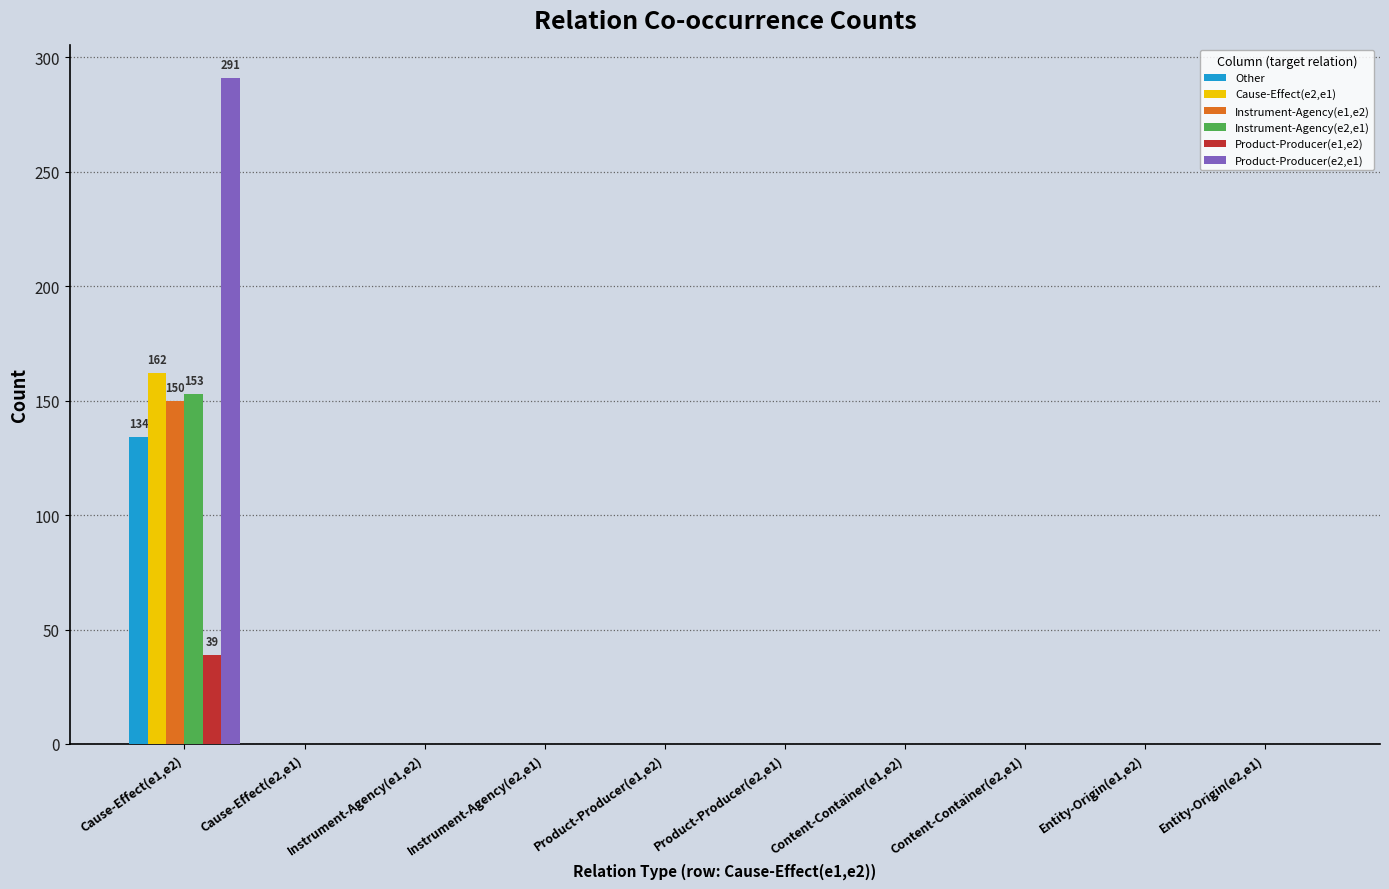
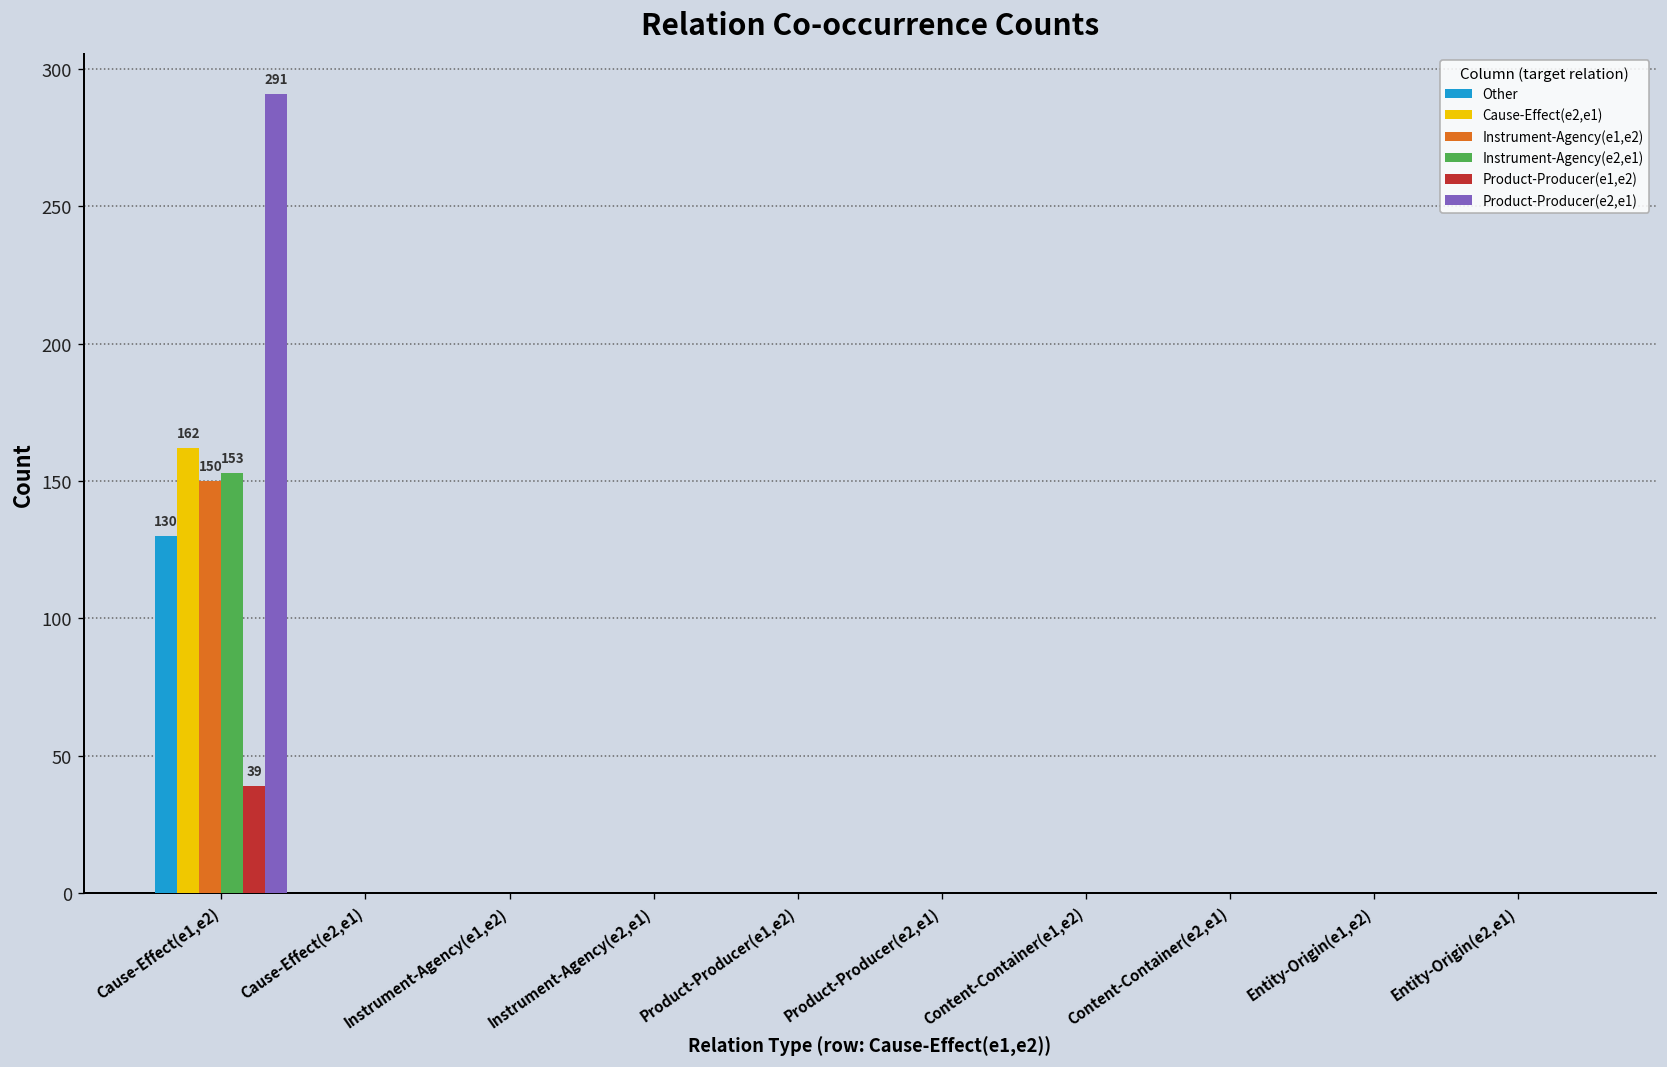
Other, Cause-Effect(e1,e2): 134 -> 130
